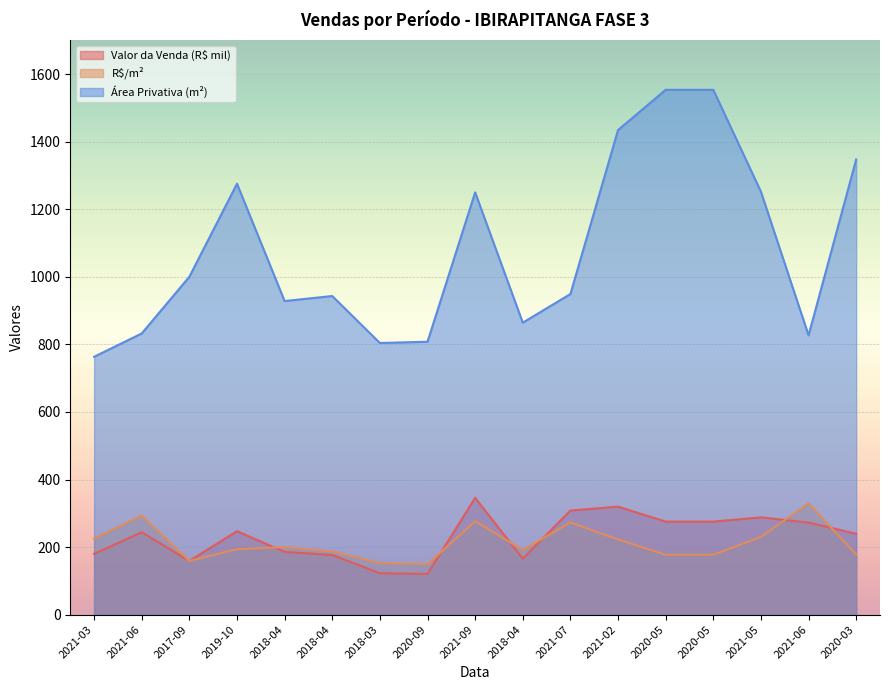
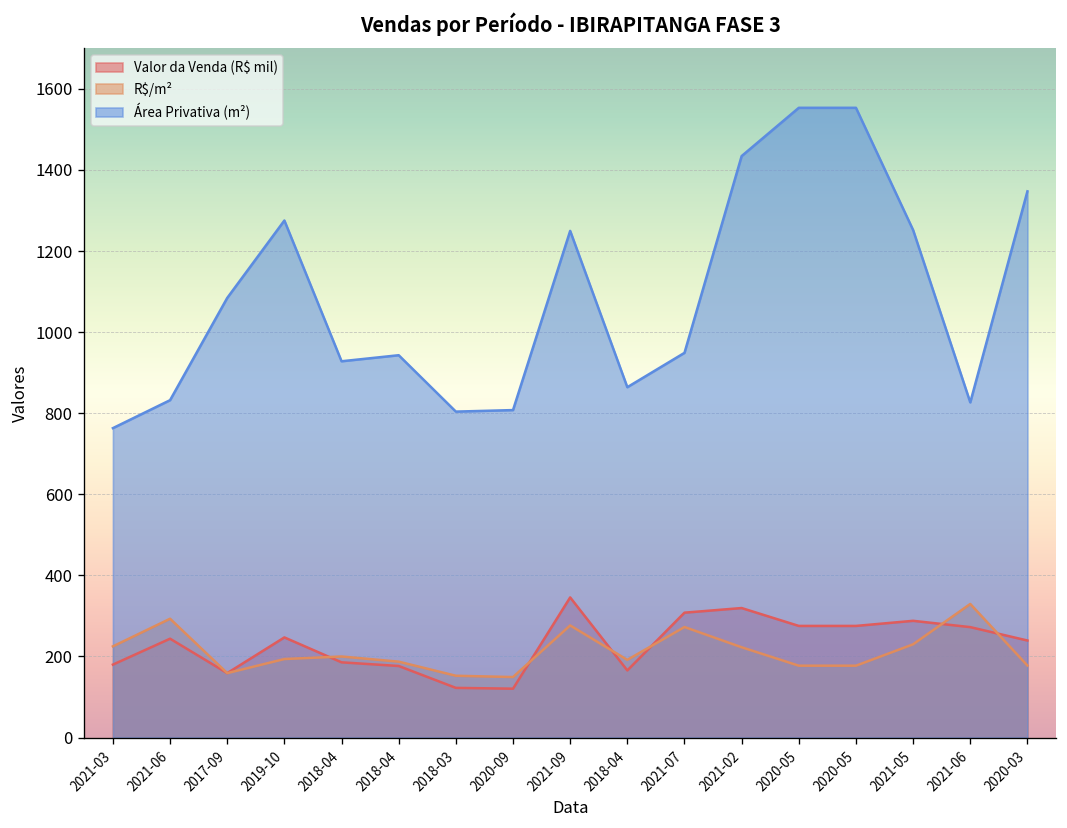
Área Privativa (m²), 2017-09: 1000 -> 1080
